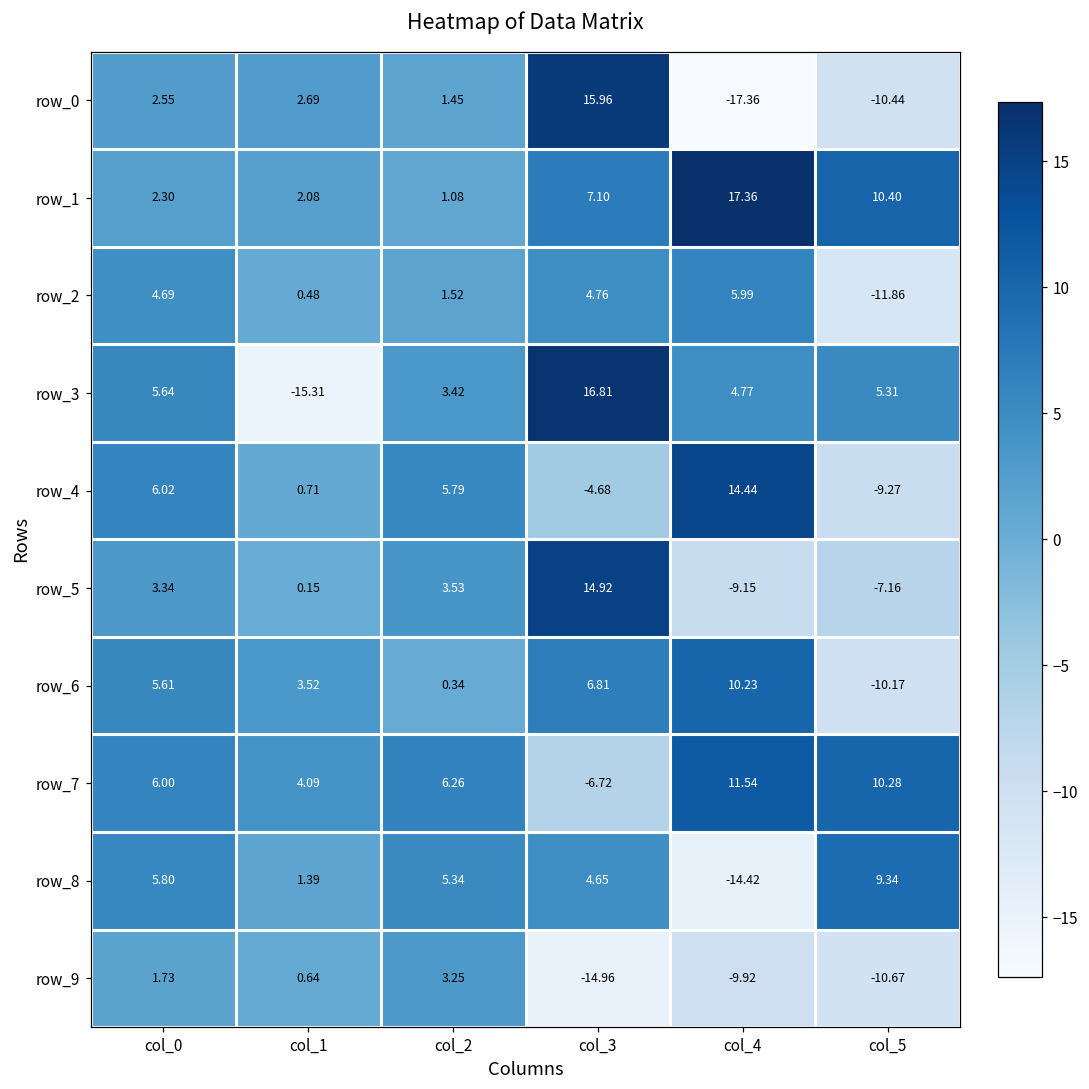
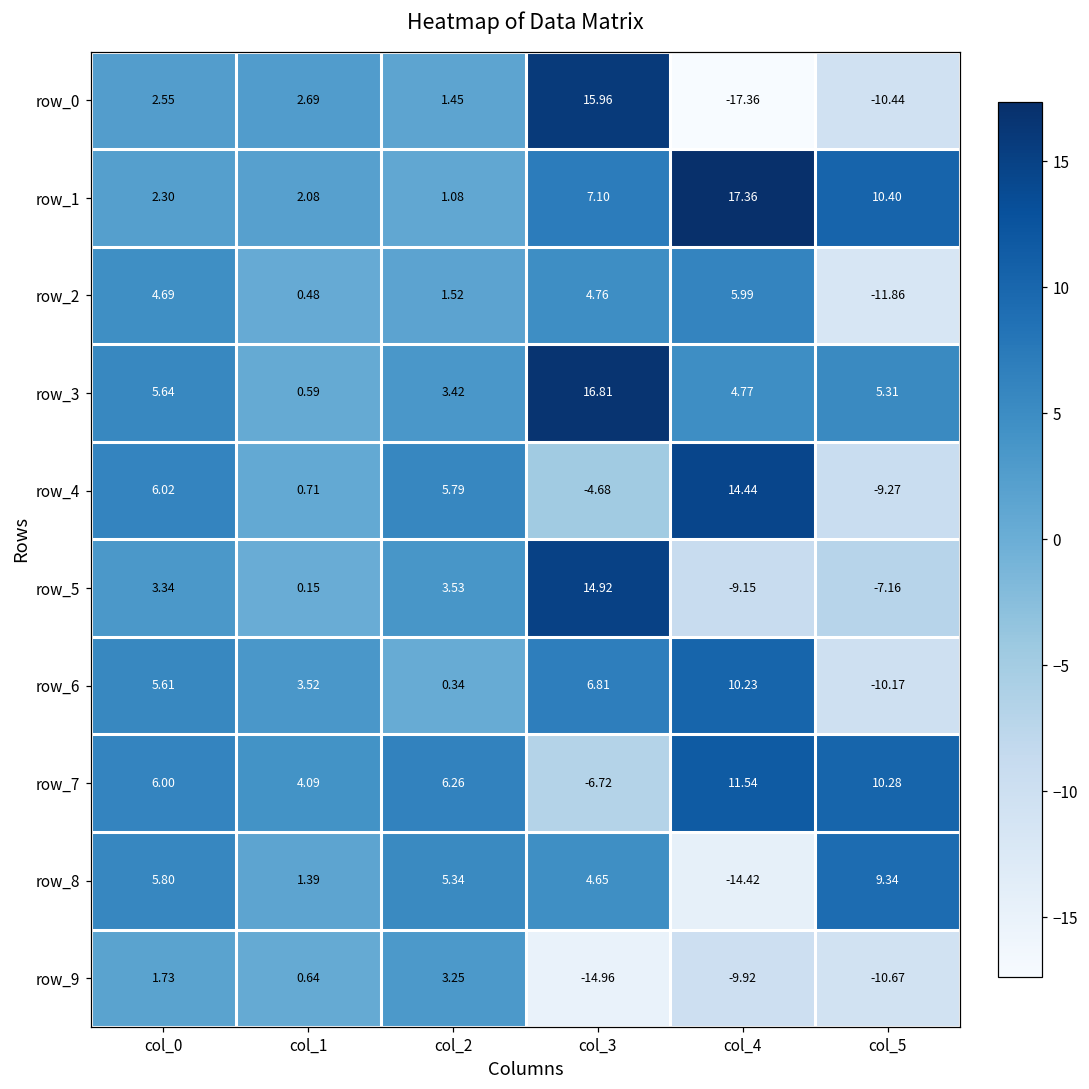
row_3, col_1: -15.31 -> 0.59
